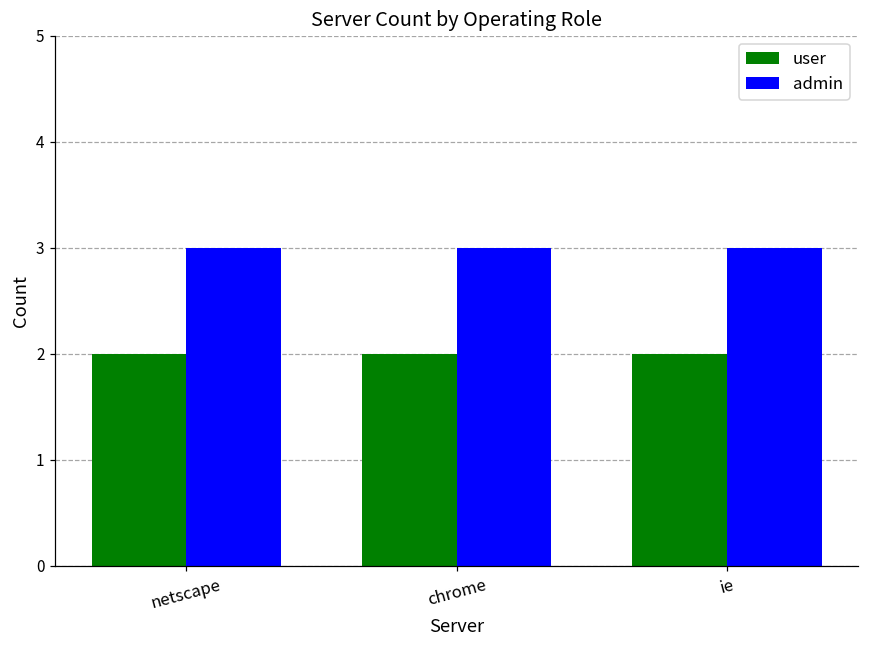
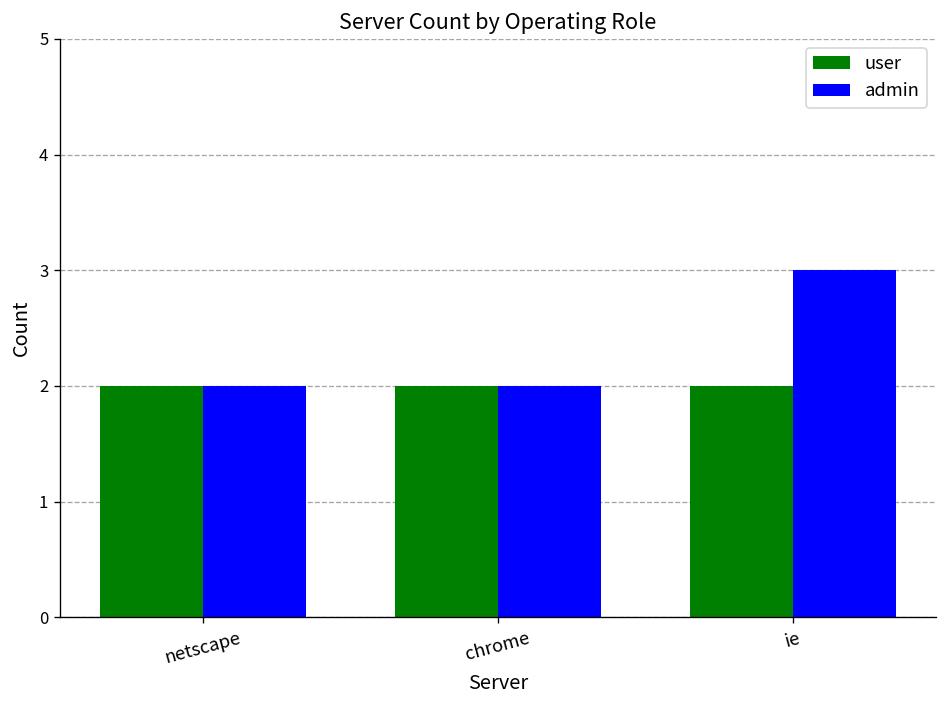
admin, netscape: 3 -> 2
admin, chrome: 3 -> 2
